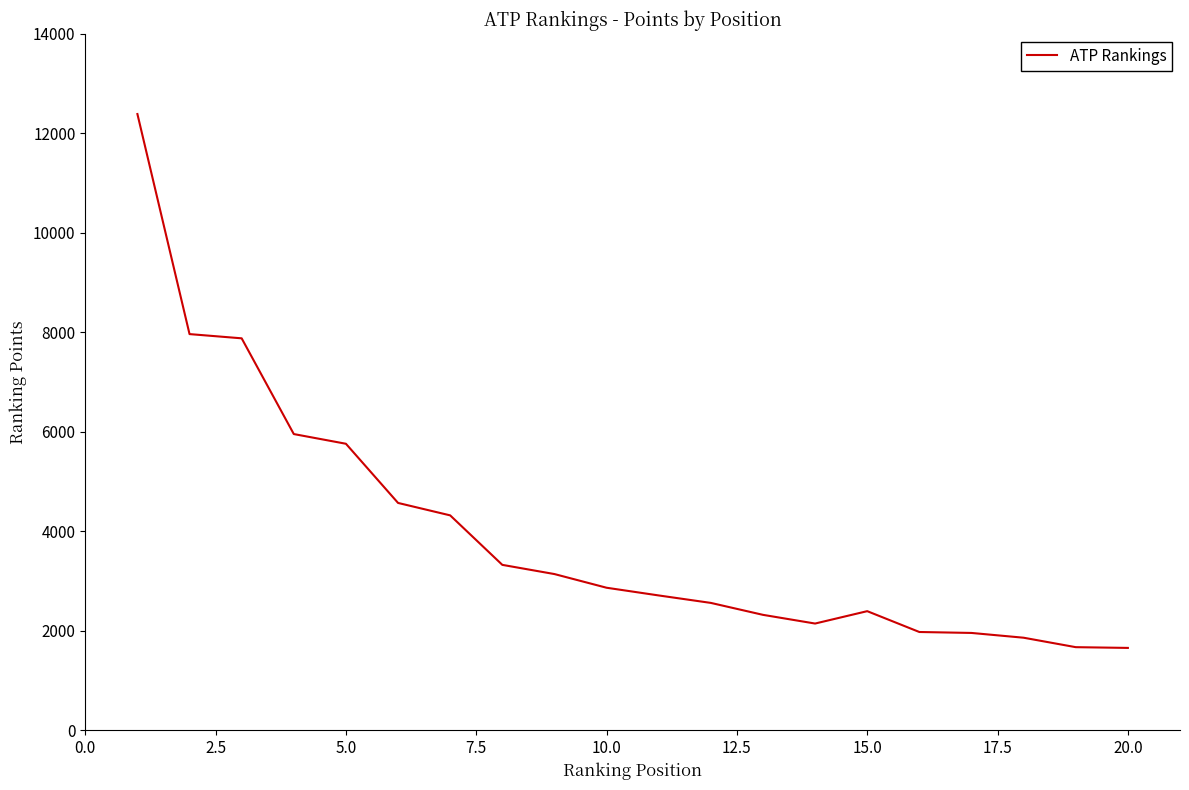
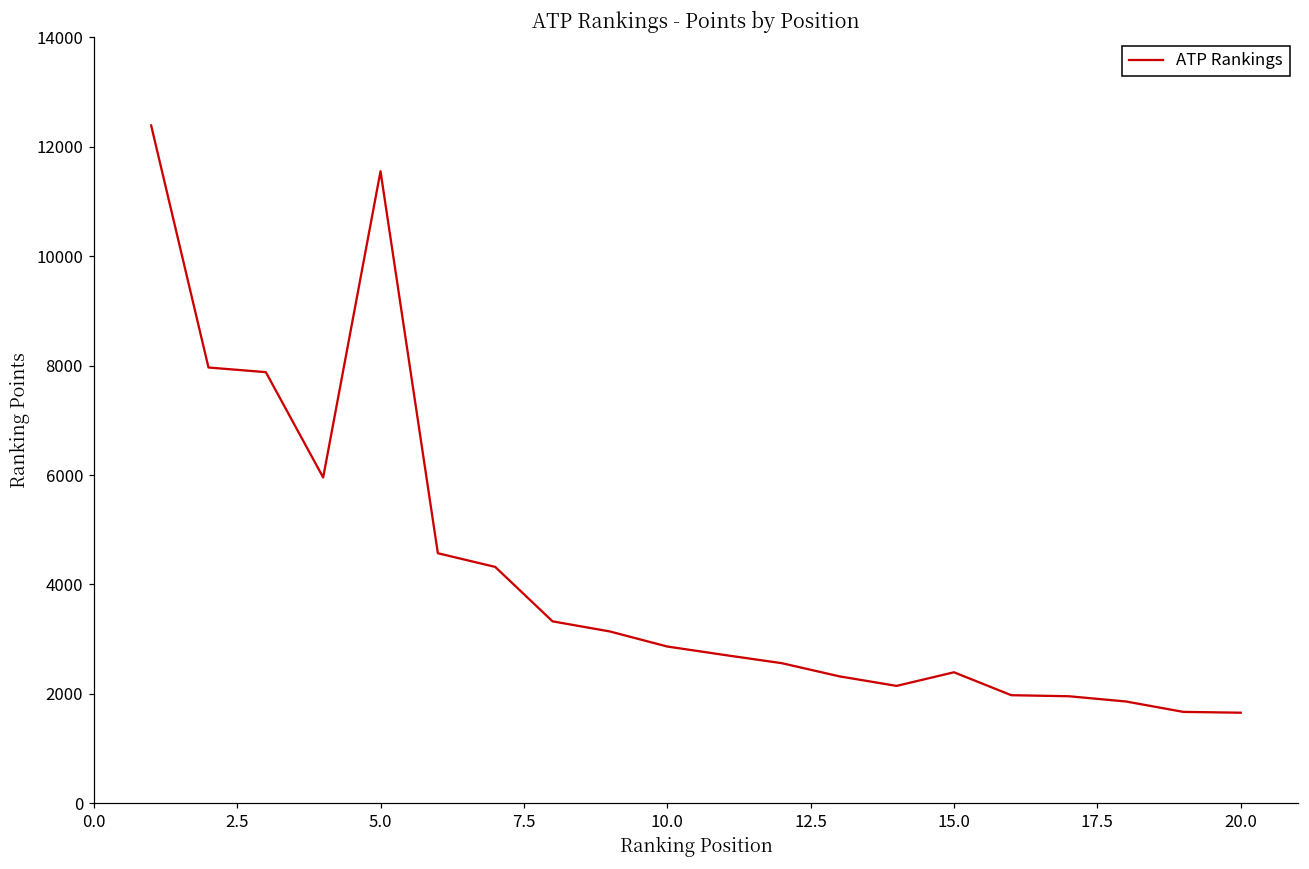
5.0: 5800 -> 11600
